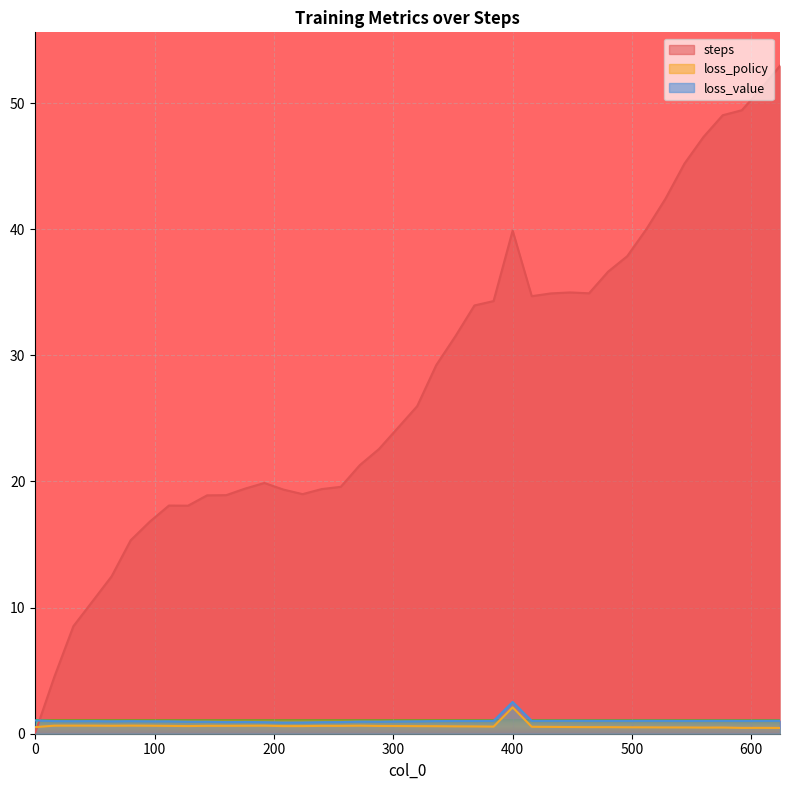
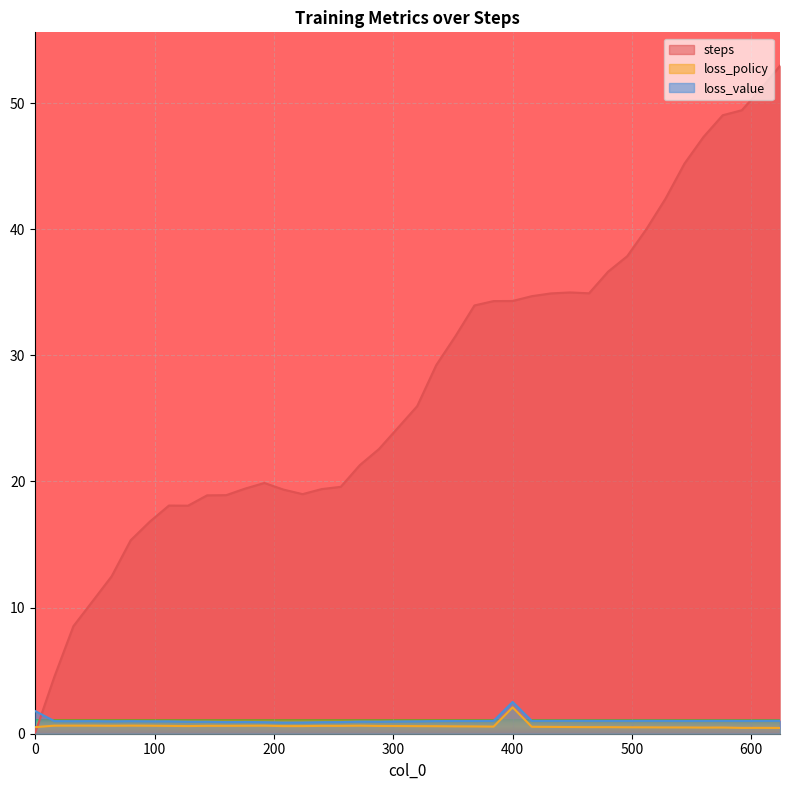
loss_value, 0: 1.1 -> 1.8
steps, 400: 39.9 -> 34.3
